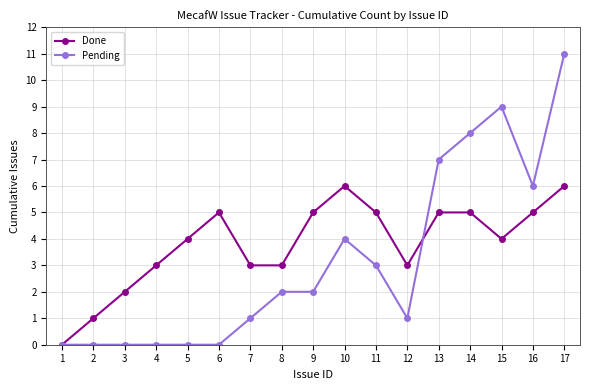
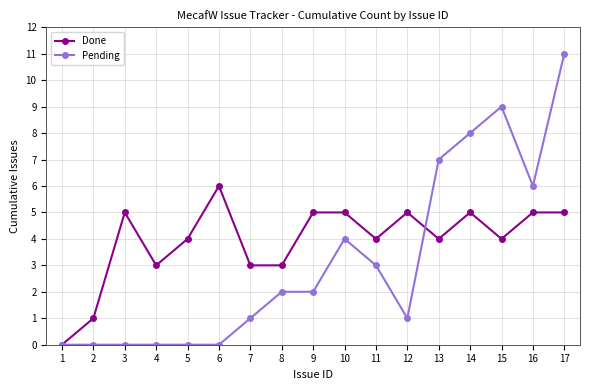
Done, 3: 2 -> 5
Done, 6: 5 -> 6
Done, 10: 6 -> 5
Done, 11: 5 -> 4
Done, 12: 3 -> 5
Done, 13: 5 -> 4
Done, 17: 6 -> 5
